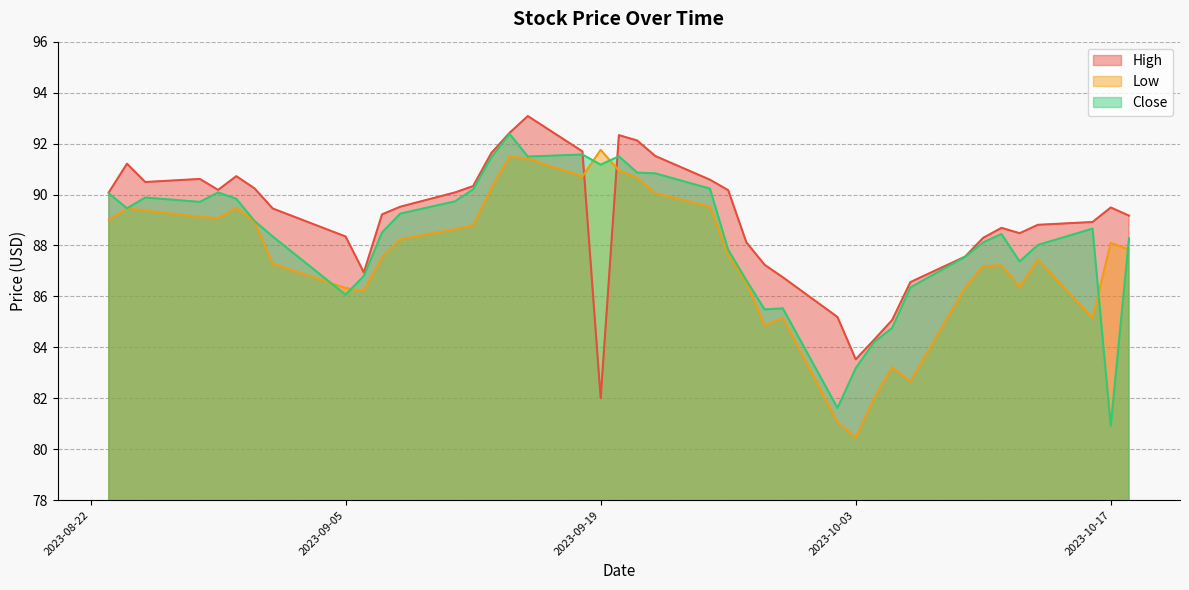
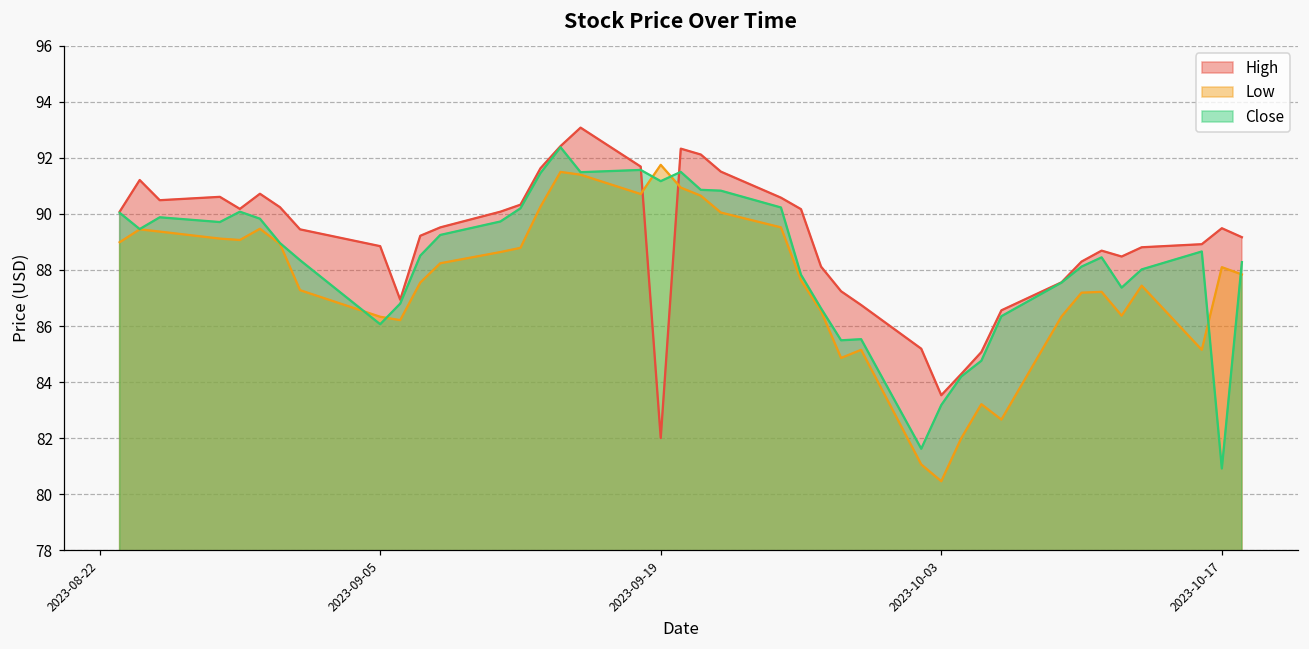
High, 2023-09-05: 88.3 -> 88.8
